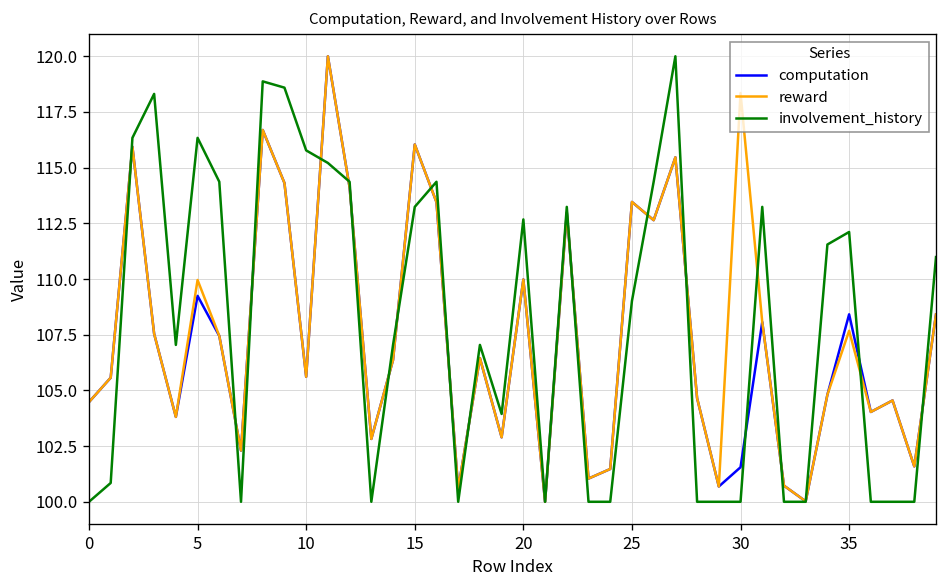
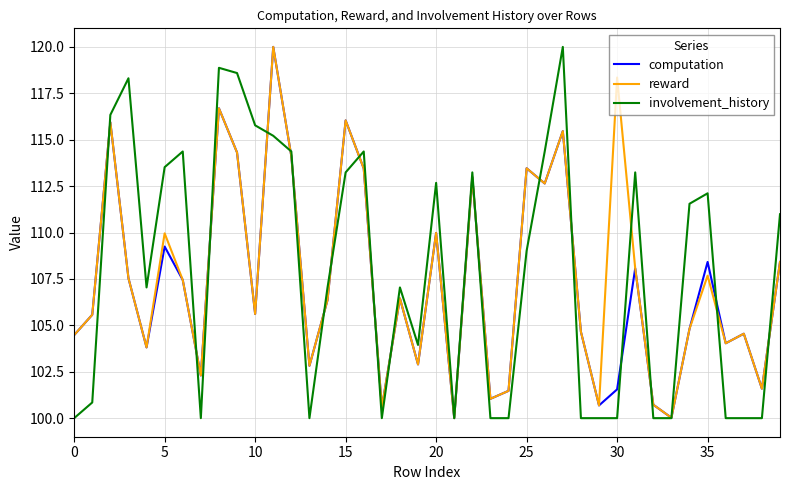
involvement_history, 5: 116.3 -> 113.5
